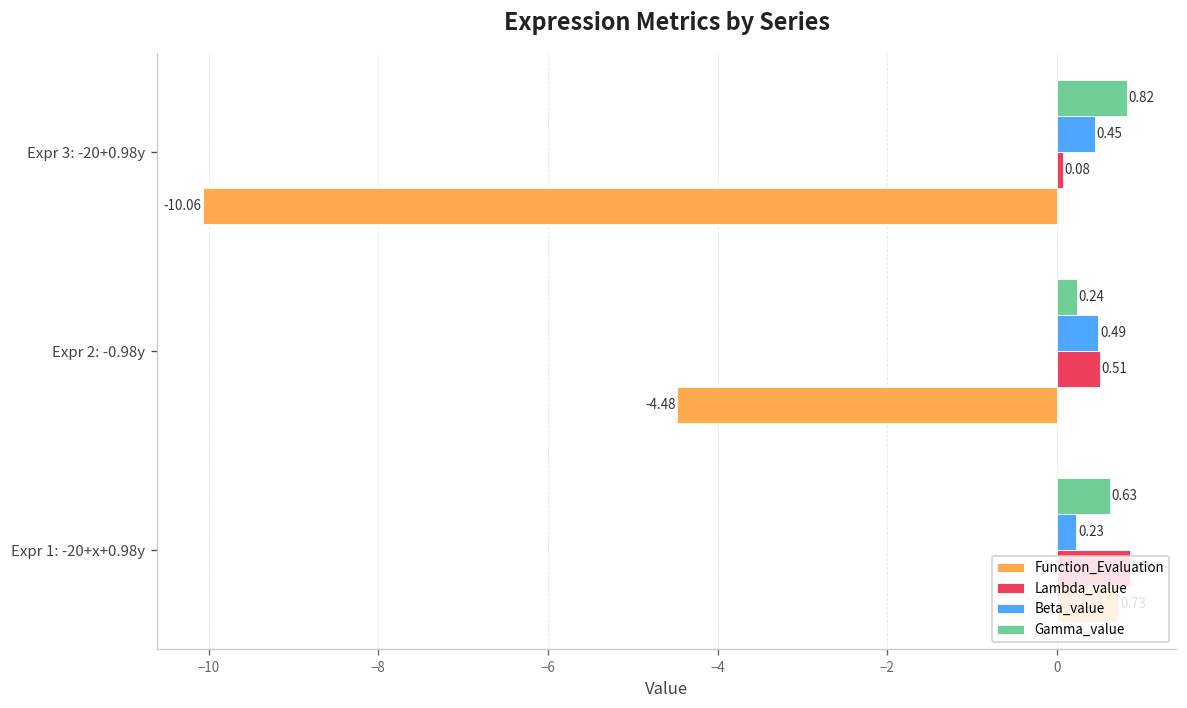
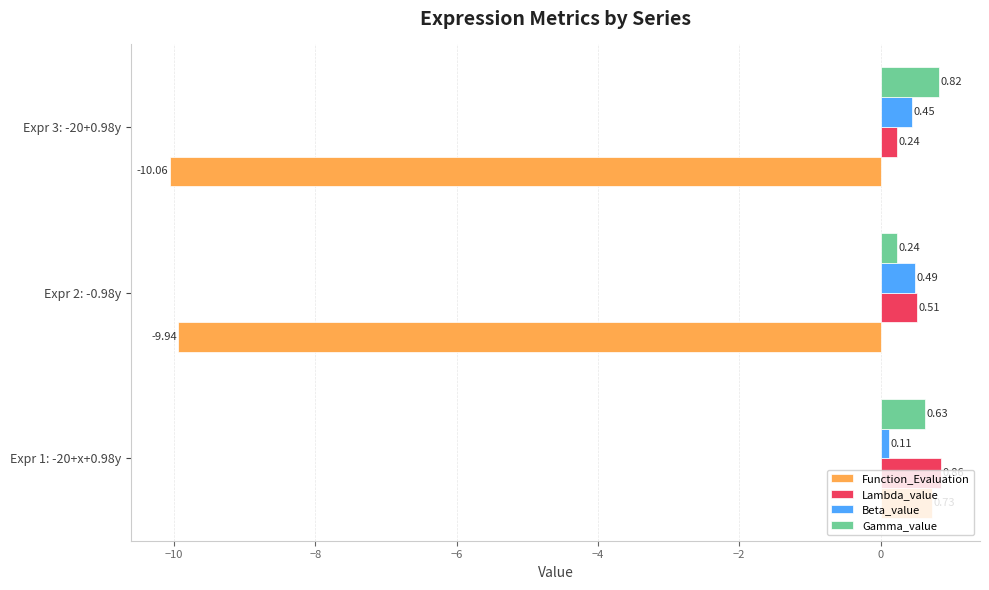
Lambda_value, Expr 3: -20+0.98y: 0.08 -> 0.24
Function_Evaluation, Expr 2: -0.98y: -4.48 -> -9.94
Beta_value, Expr 1: -20+x+0.98y: 0.23 -> 0.11
